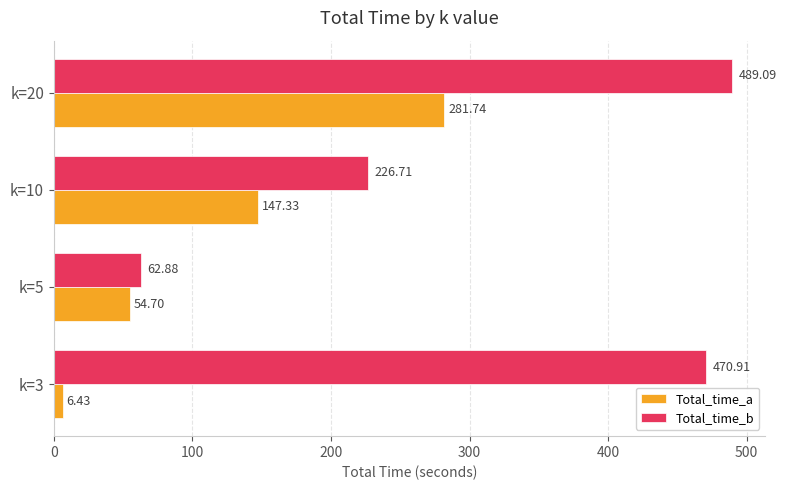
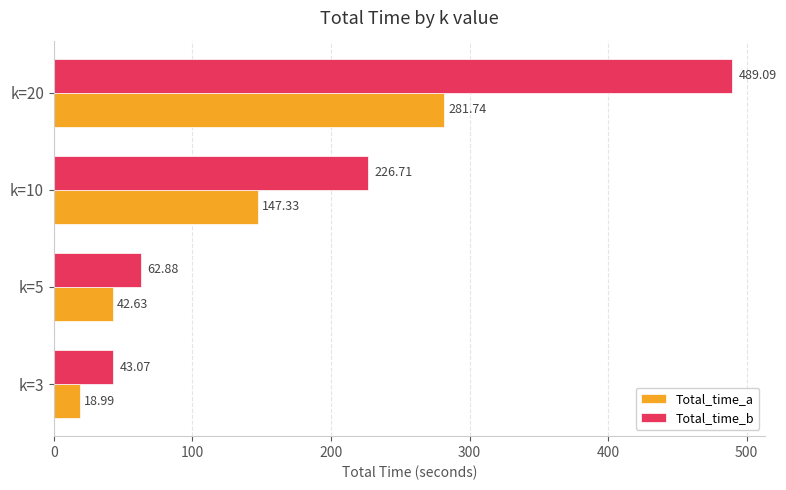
Total_time_a, k=5: 54.70 -> 42.63
Total_time_b, k=3: 470.91 -> 43.07
Total_time_a, k=3: 6.43 -> 18.99
